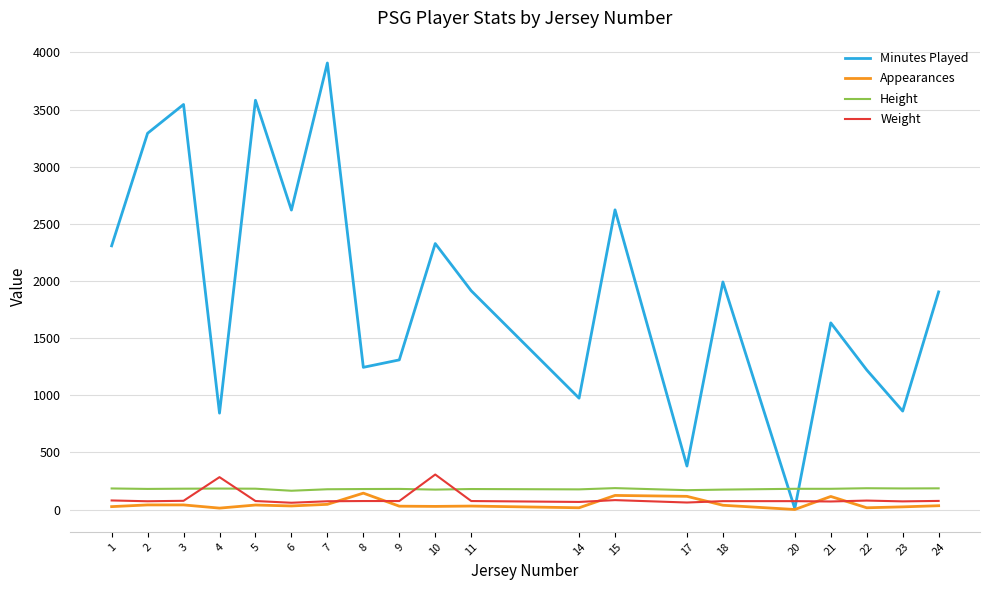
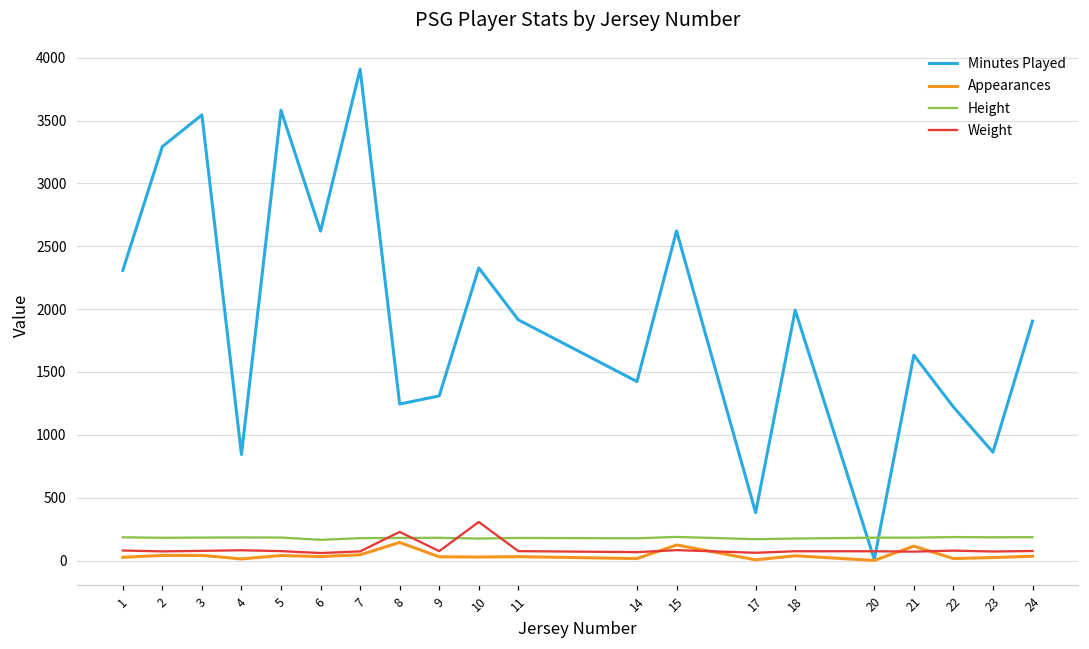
Weight, 4: 280 -> 80
Weight, 8: 80 -> 230
Minutes Played, 14: 980 -> 1420
Appearances, 17: 120 -> 10
